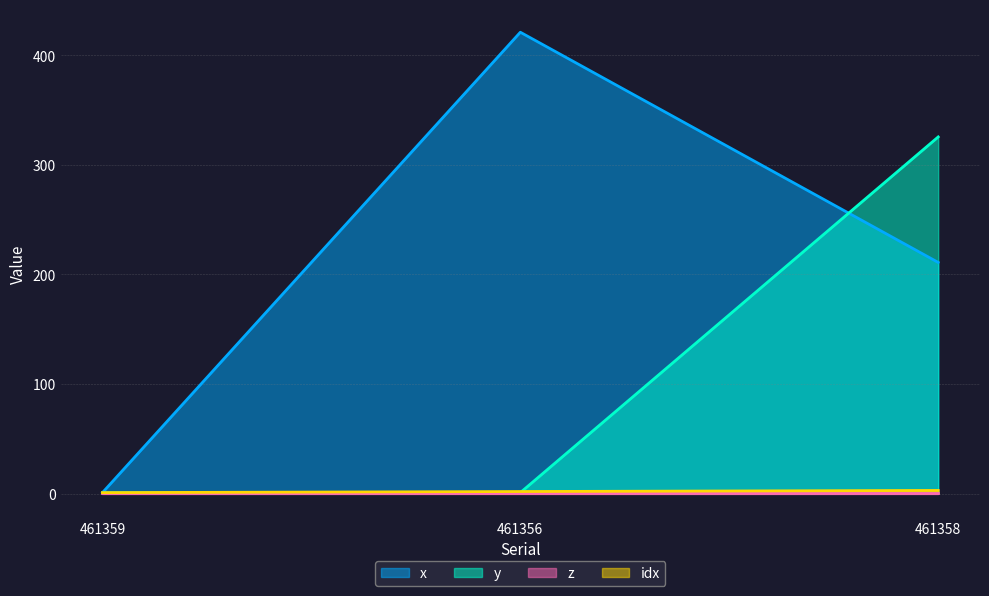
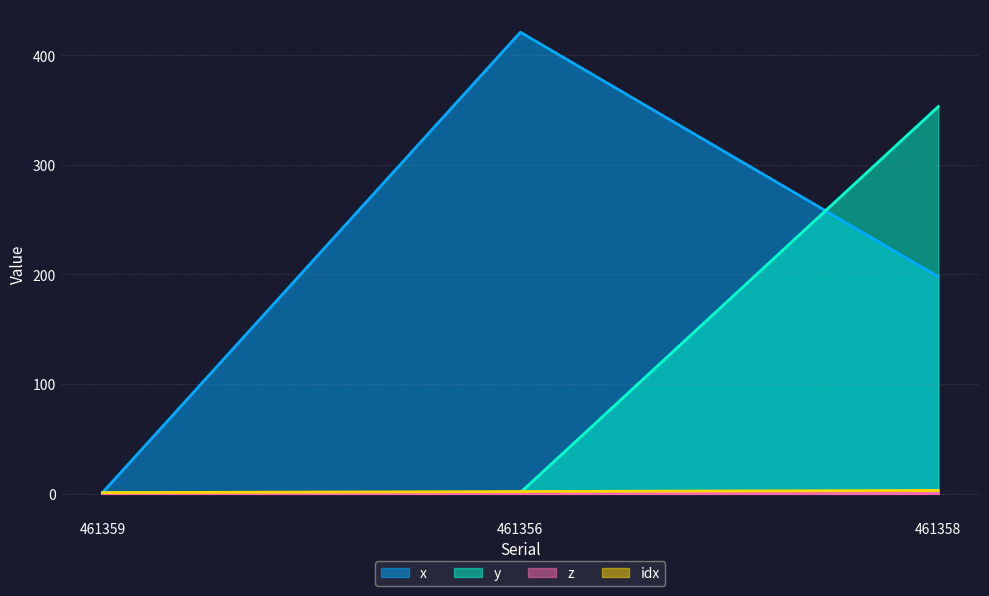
x, 461358: 211 -> 198
y, 461358: 326 -> 353
